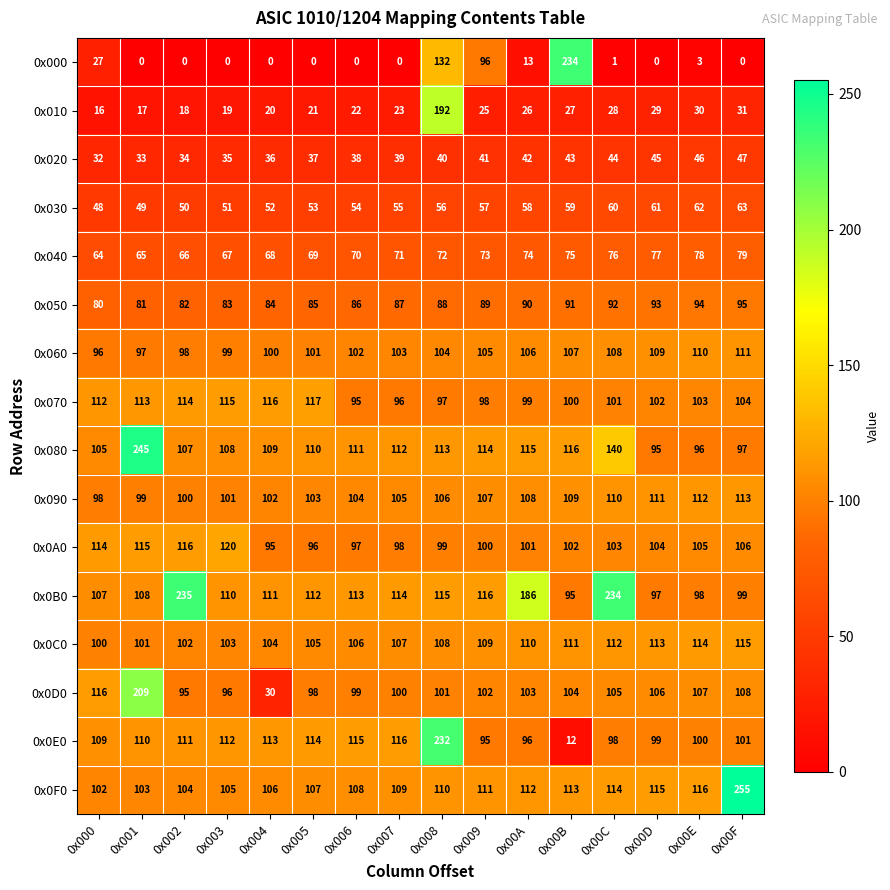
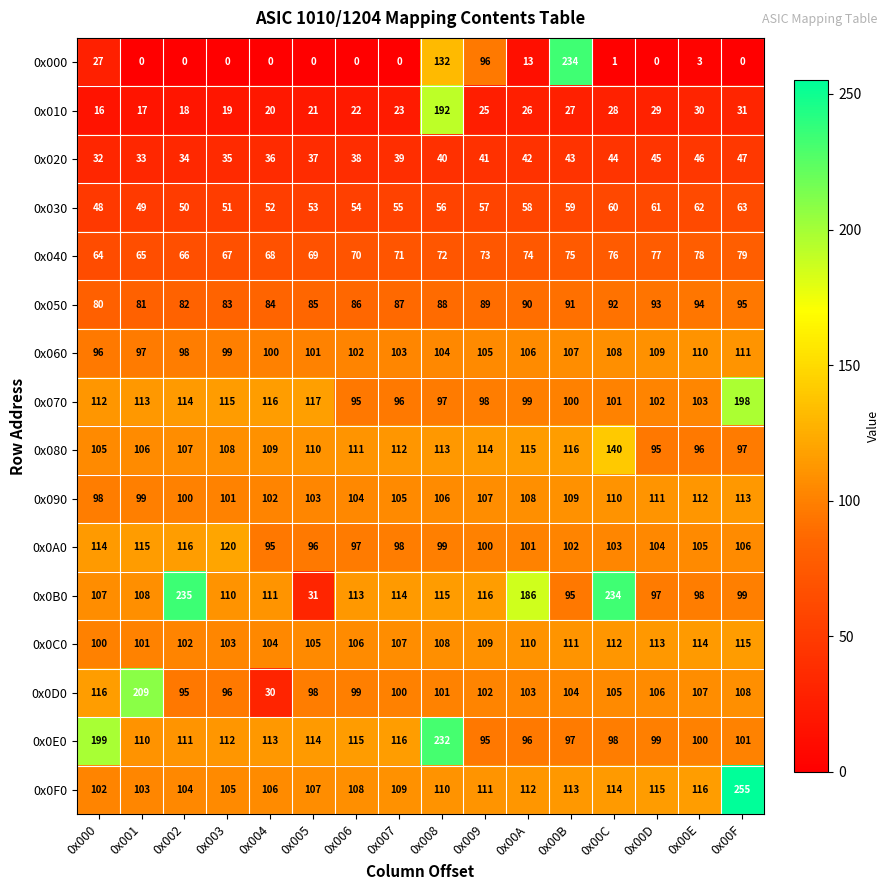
0x070, 0x00F: 104 -> 198
0x080, 0x001: 245 -> 106
0x0B0, 0x005: 112 -> 31
0x0E0, 0x000: 109 -> 199
0x0E0, 0x00B: 12 -> 97
